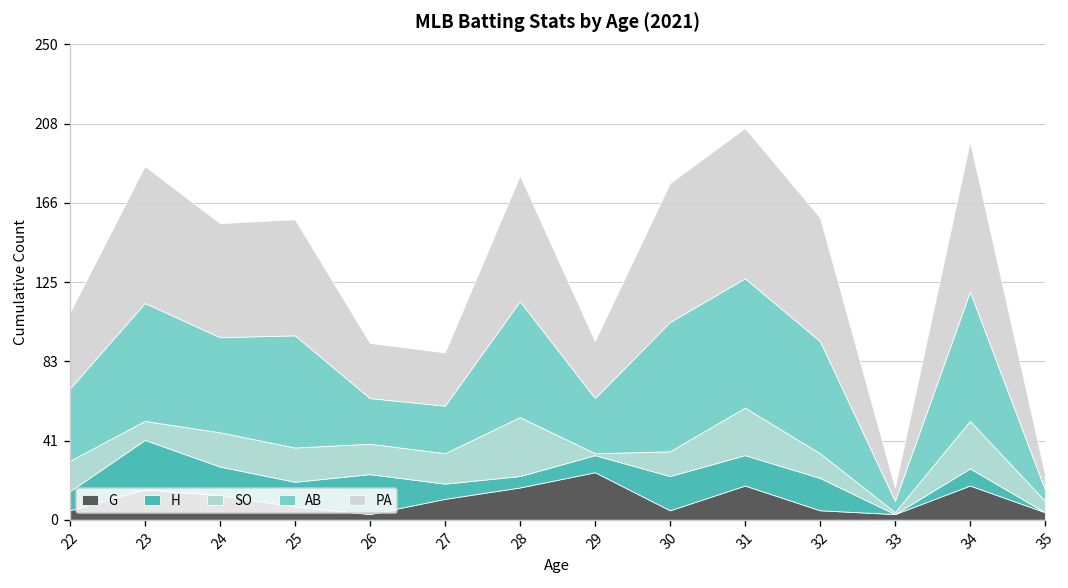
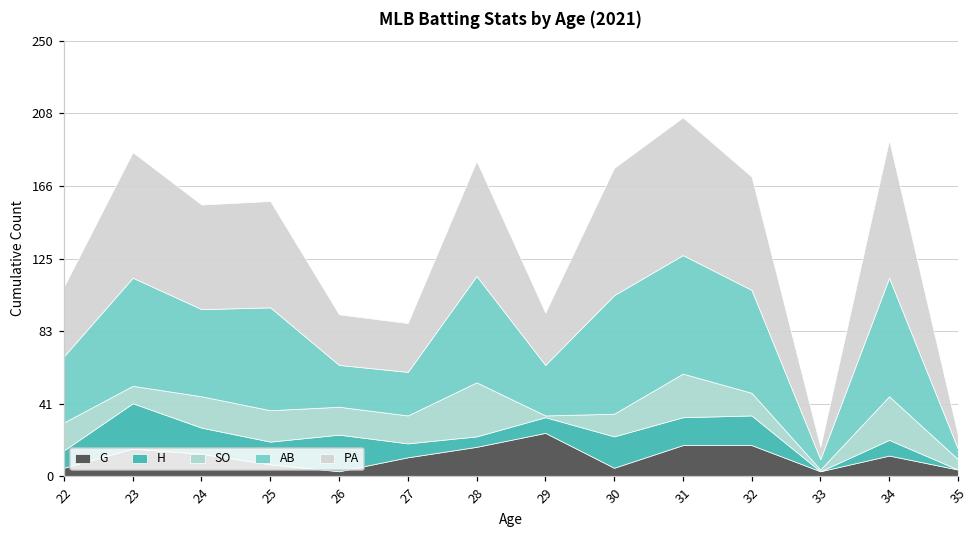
G, 32: 5 -> 18
G, 34: 18 -> 12
